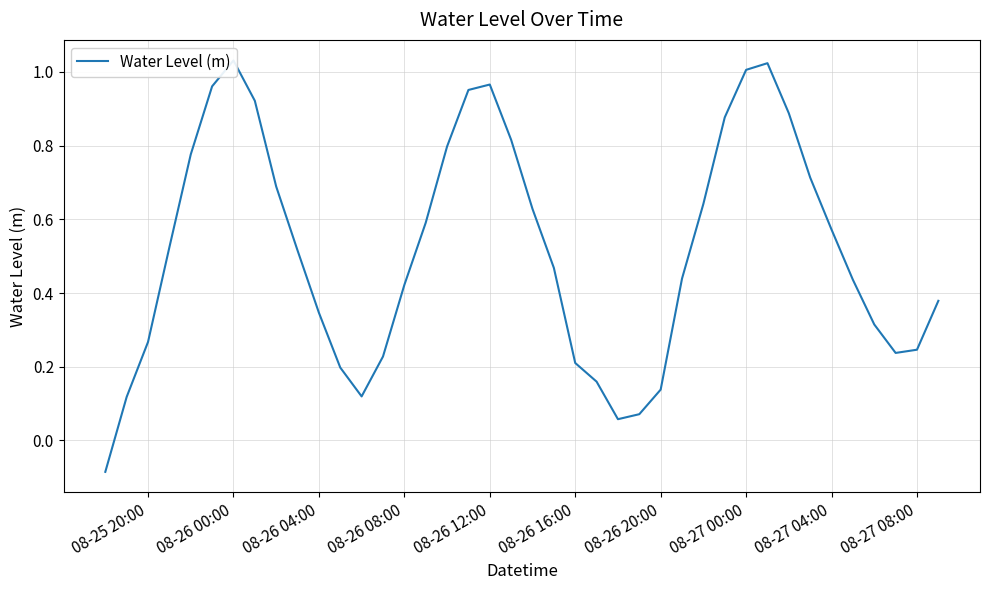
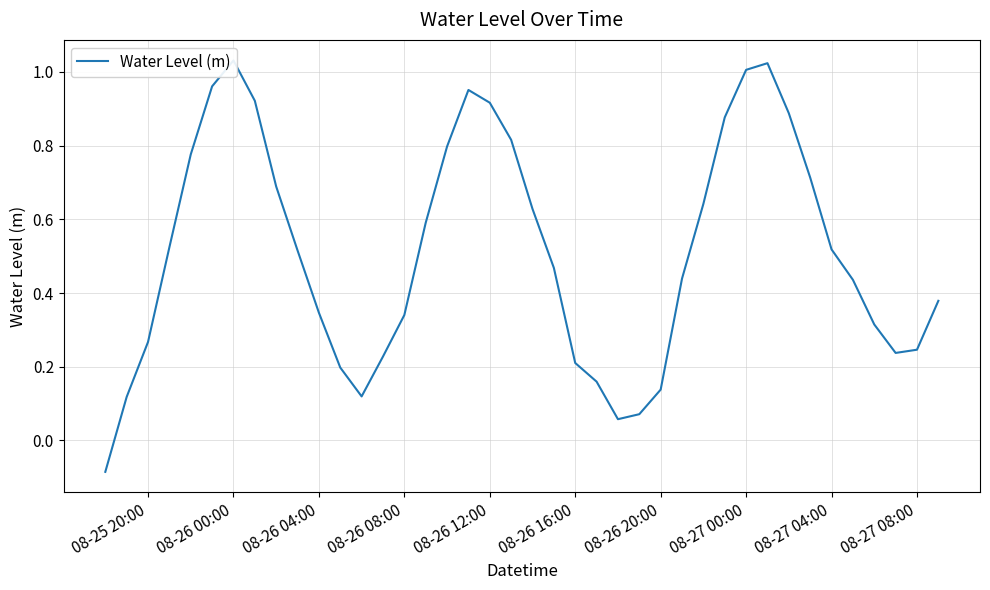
08-26 08:00: 0.42 -> 0.34
08-26 12:00: 0.97 -> 0.92
08-27 04:00: 0.57 -> 0.52
